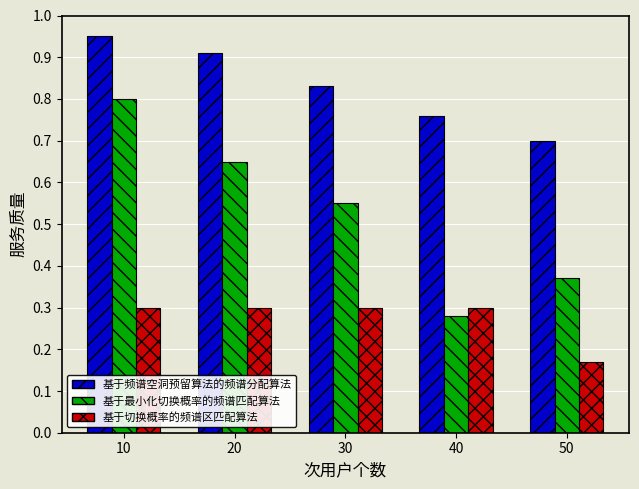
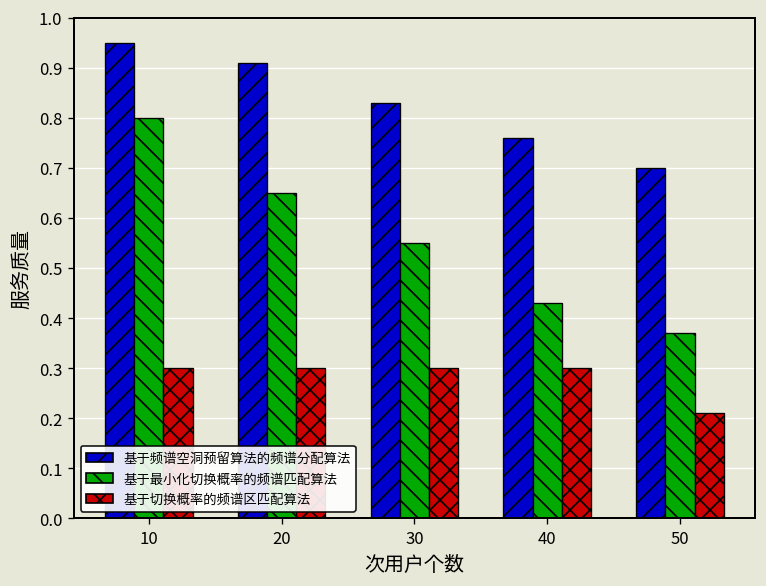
基于最小化切换概率的频谱匹配算法, 40: 0.28 -> 0.43
基于切换概率的频谱区匹配算法, 50: 0.17 -> 0.21
